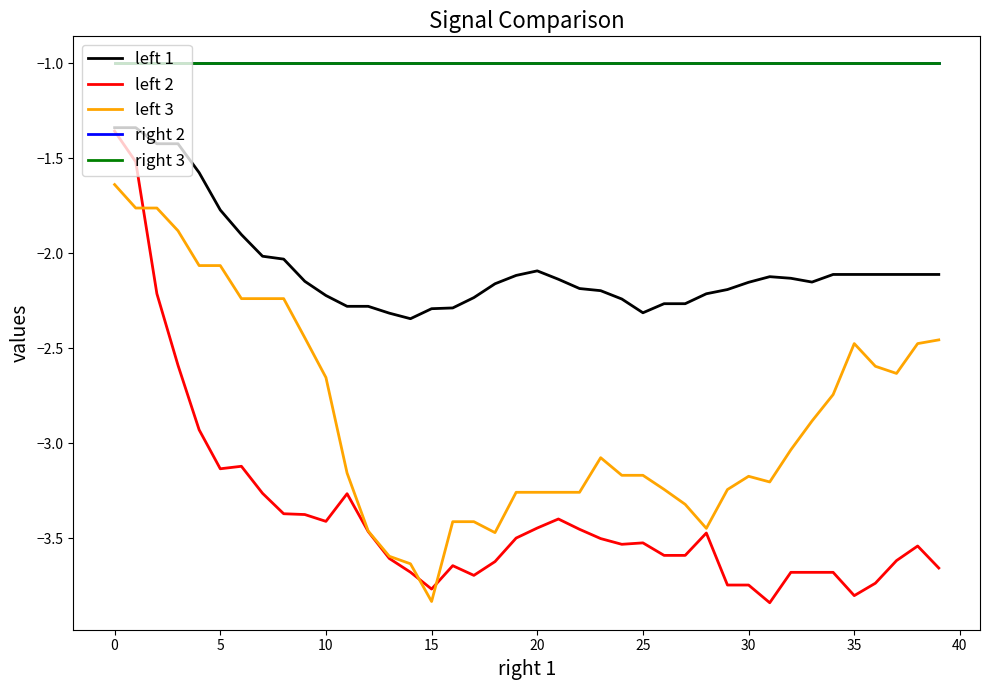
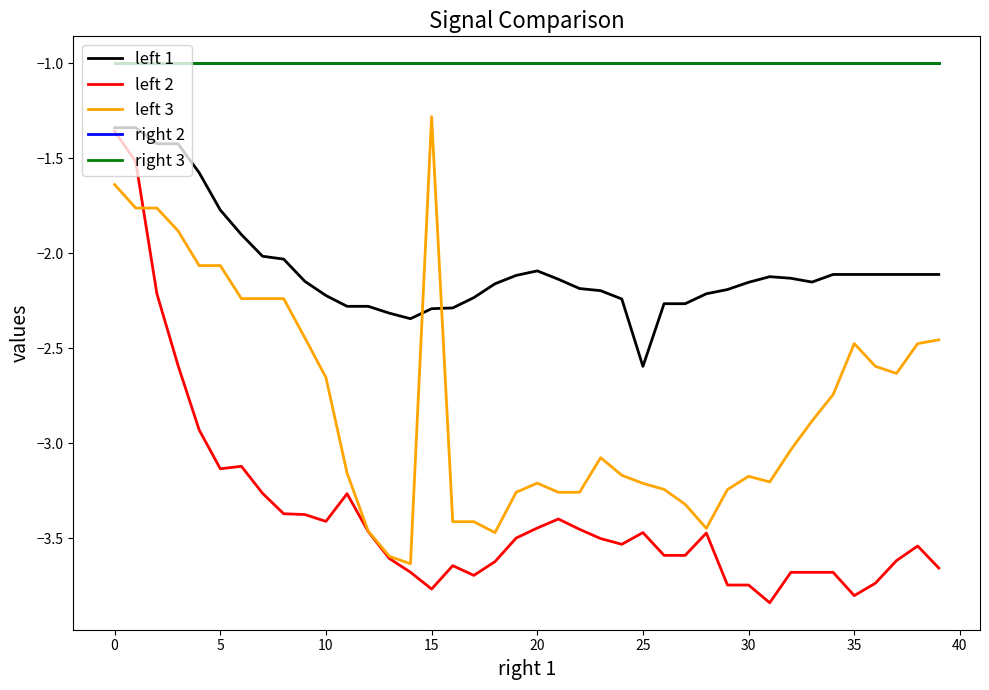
left 3, 15: -3.83 -> -1.28
left 3, 20: -3.26 -> -3.21
left 1, 25: -2.31 -> -2.59
left 2, 25: -3.52 -> -3.47
left 3, 25: -3.17 -> -3.21
